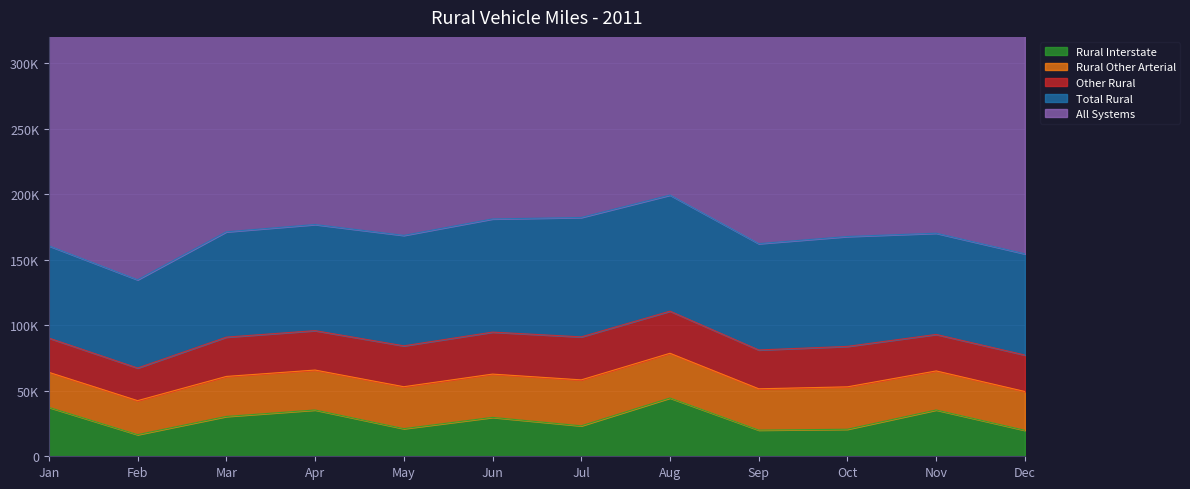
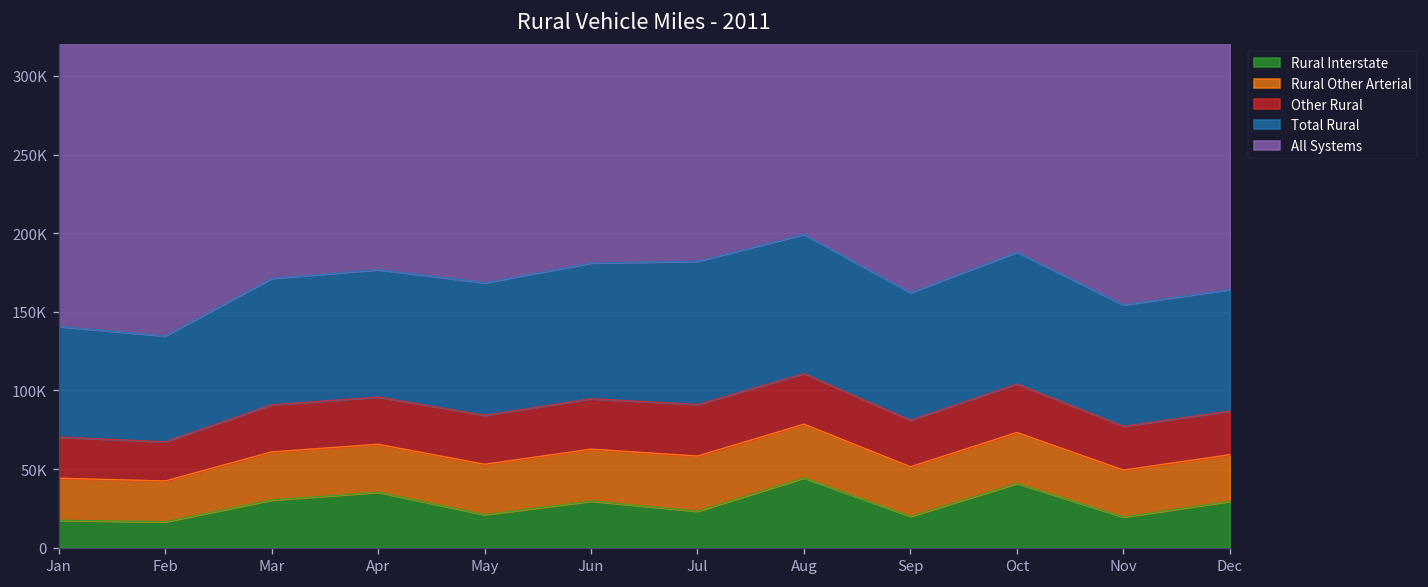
Rural Interstate, Jan: 37000 -> 17000
Rural Interstate, Oct: 21000 -> 41000
Rural Interstate, Nov: 35000 -> 20000
Rural Interstate, Dec: 20000 -> 30000
